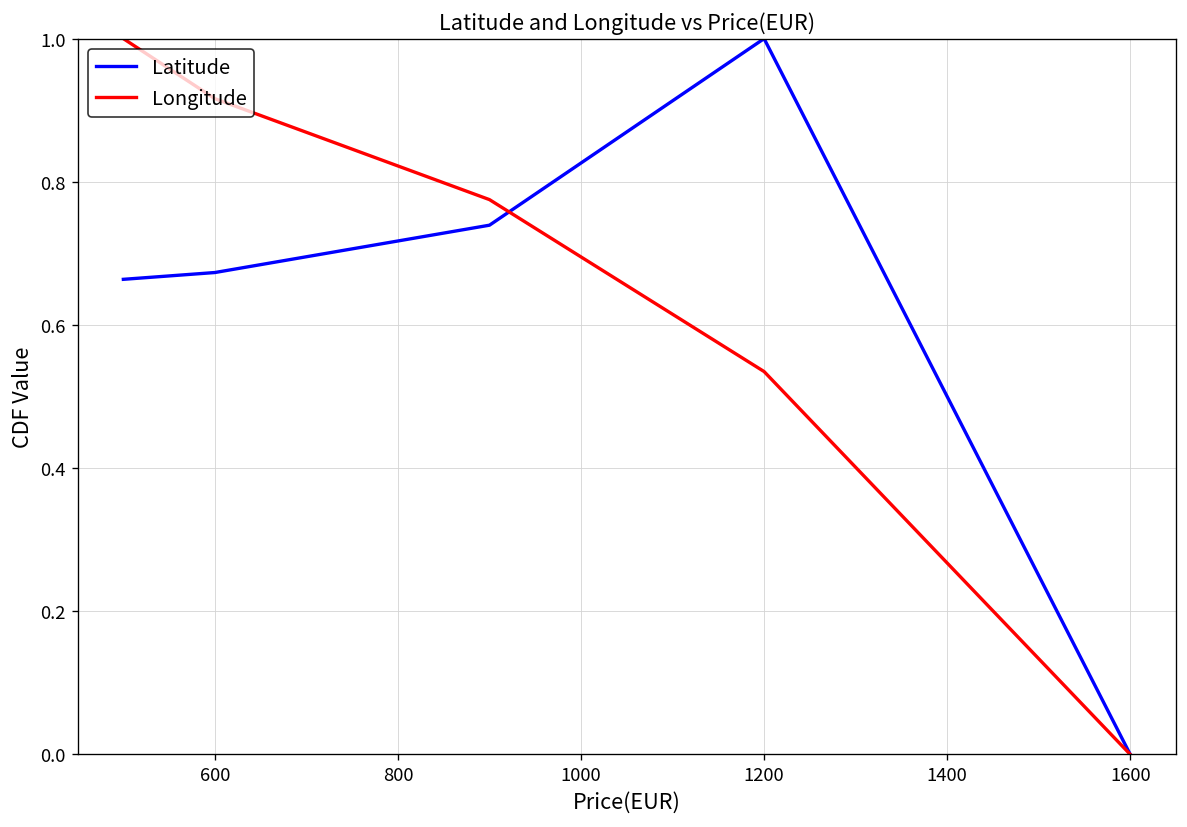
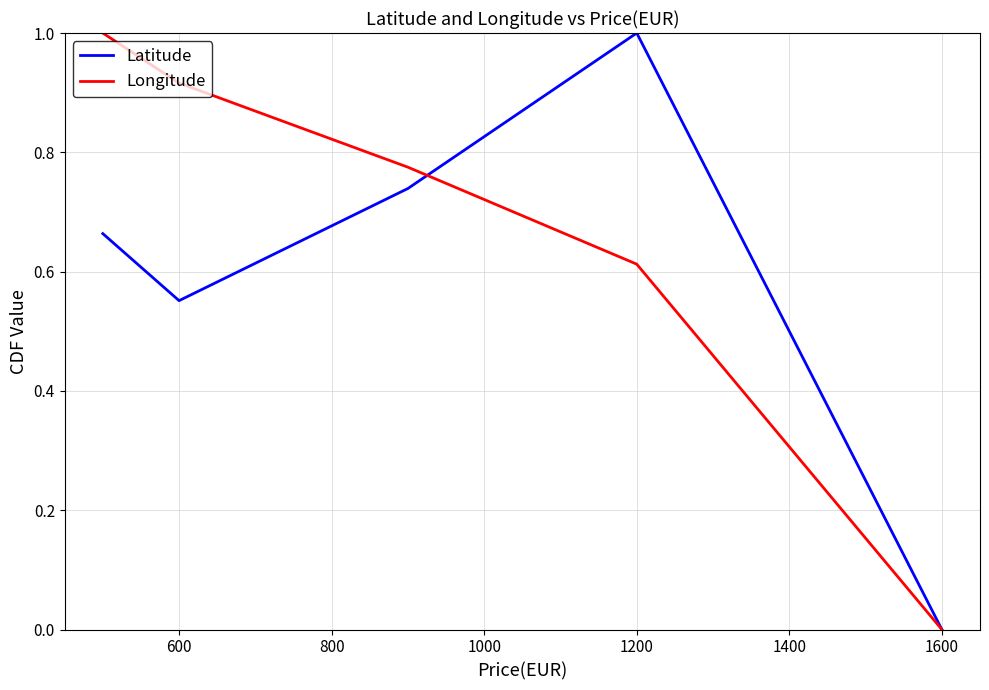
Latitude, 600: 0.67 -> 0.55
Longitude, 1200: 0.53 -> 0.61
